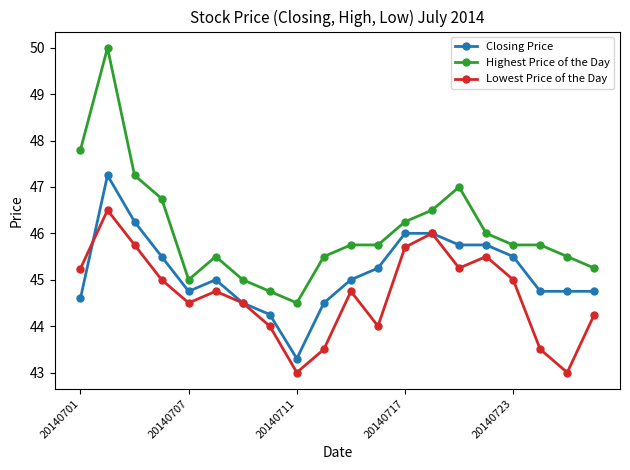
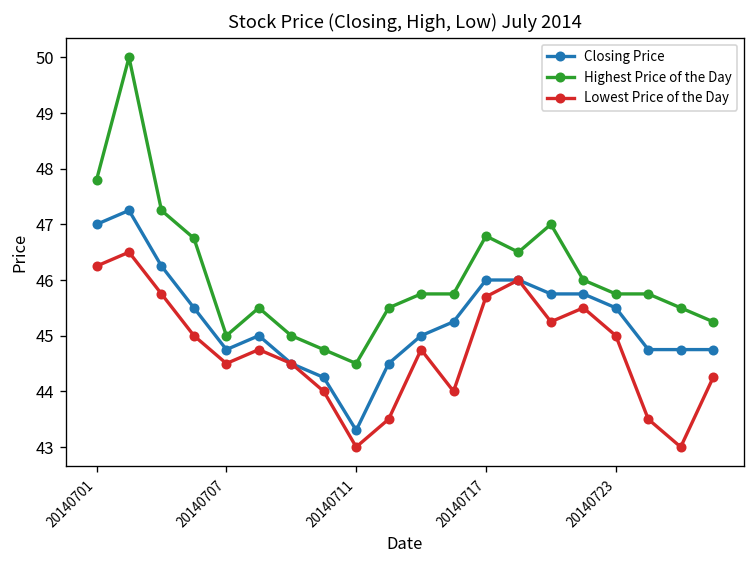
Closing Price, 20140701: 44.6 -> 47.0
Lowest Price of the Day, 20140701: 45.2 -> 46.3
Highest Price of the Day, 20140717: 46.3 -> 46.8
